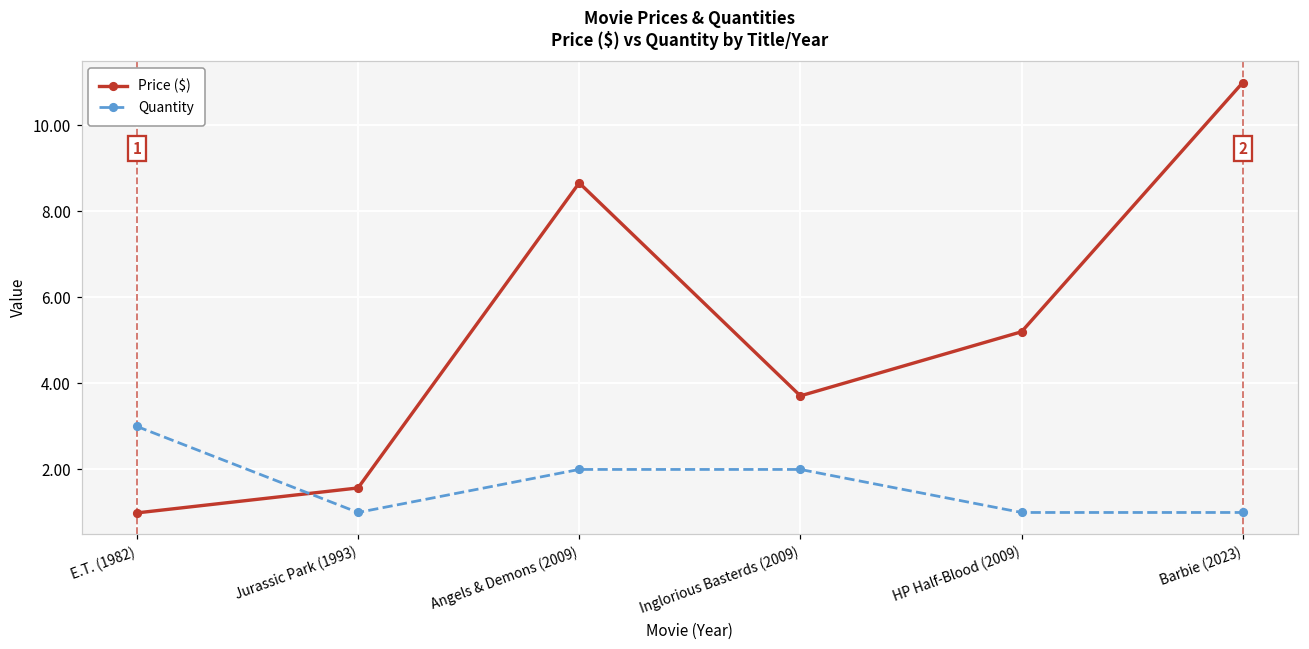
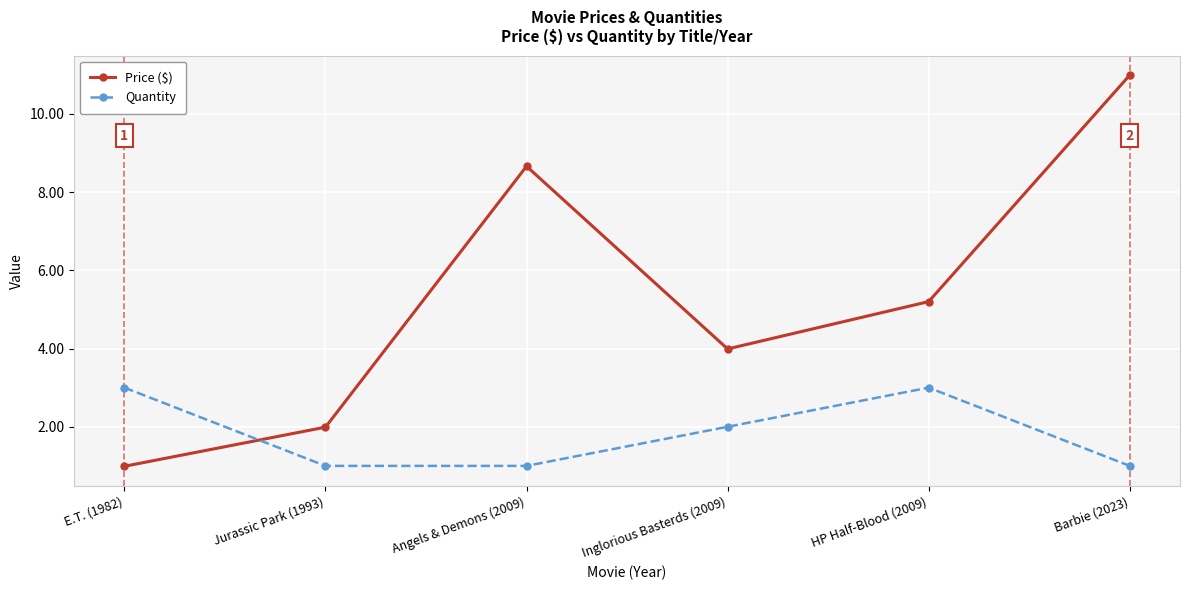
Price ($), Jurassic Park (1993): 1.6 -> 2.0
Quantity, Angels & Demons (2009): 2 -> 1
Price ($), Inglorious Basterds (2009): 3.7 -> 4.0
Quantity, HP Half-Blood (2009): 1 -> 3
